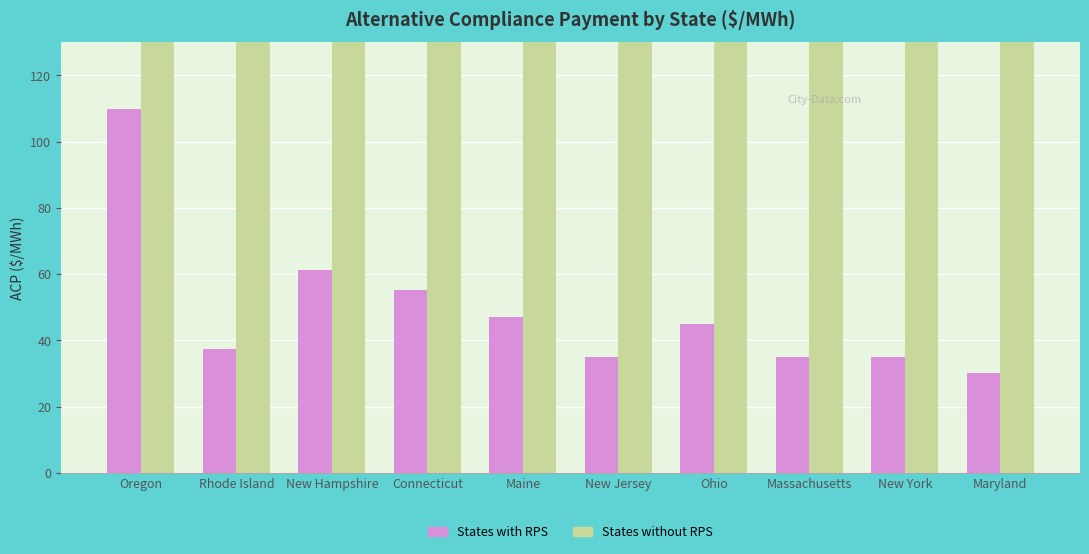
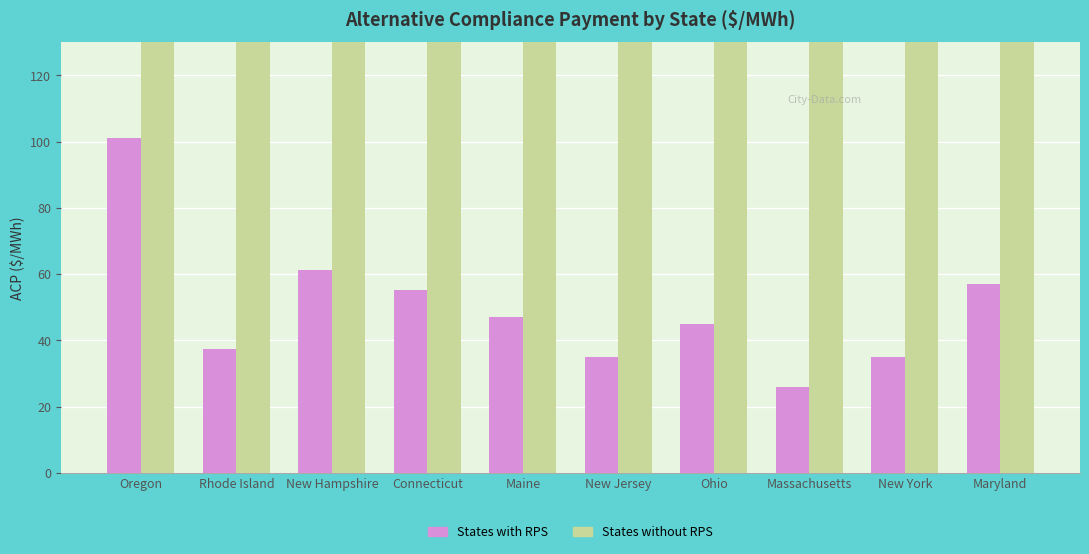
States with RPS, Oregon: 110 -> 101
States with RPS, Massachusetts: 35 -> 26
States with RPS, Maryland: 30 -> 57
